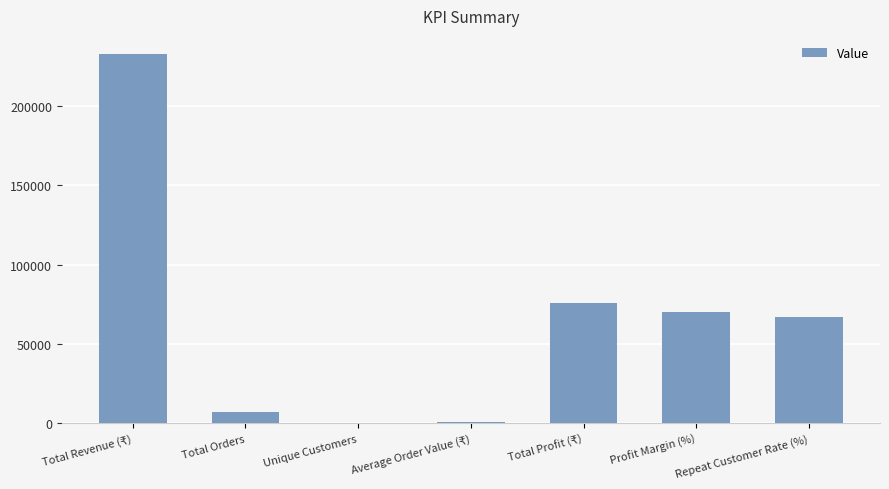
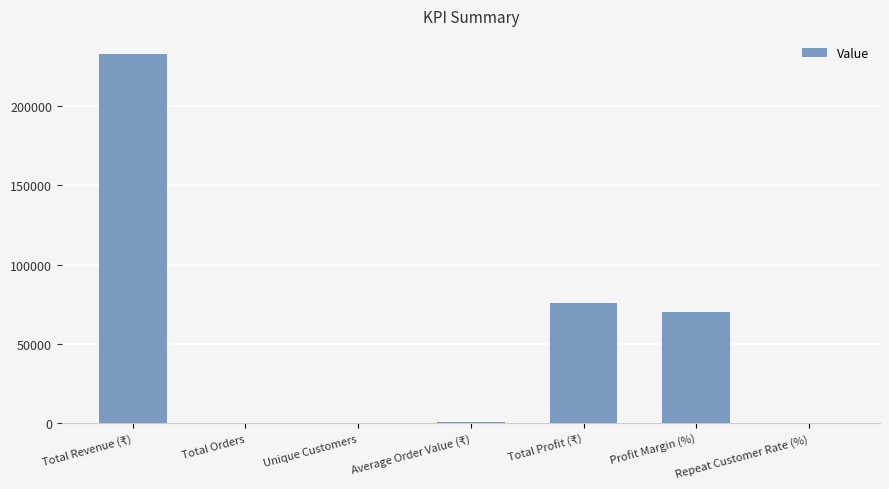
Total Orders: 7000 -> 0
Repeat Customer Rate (%): 67000 -> 0
